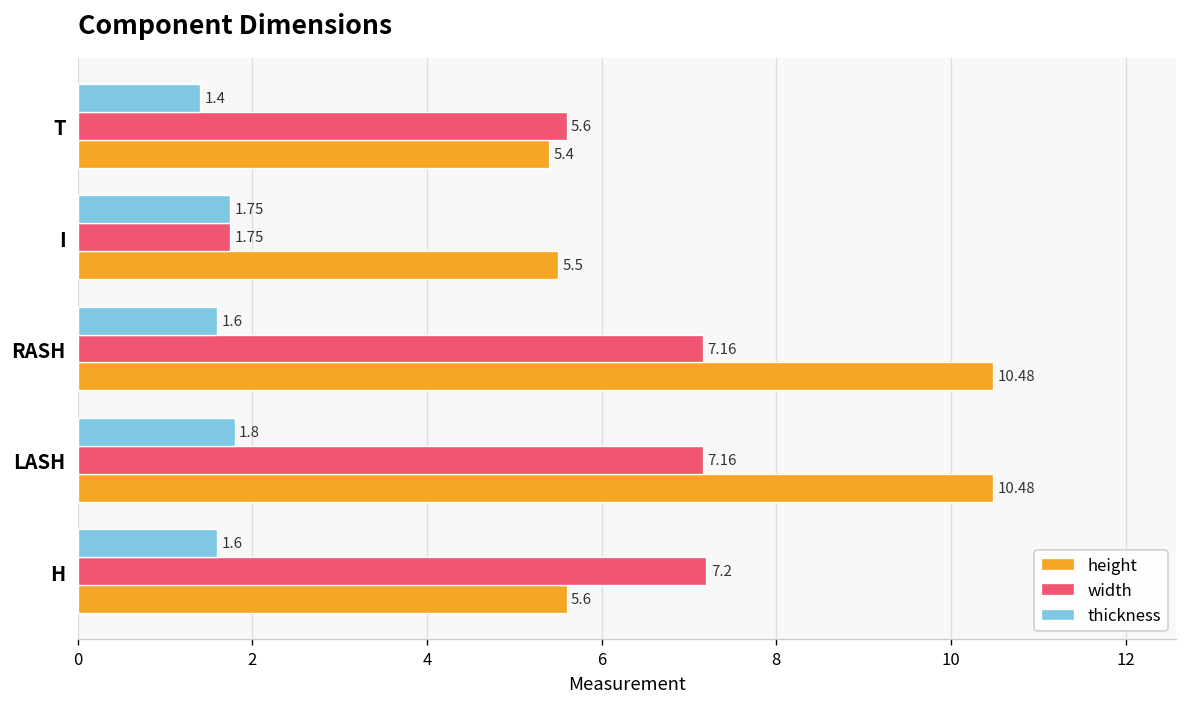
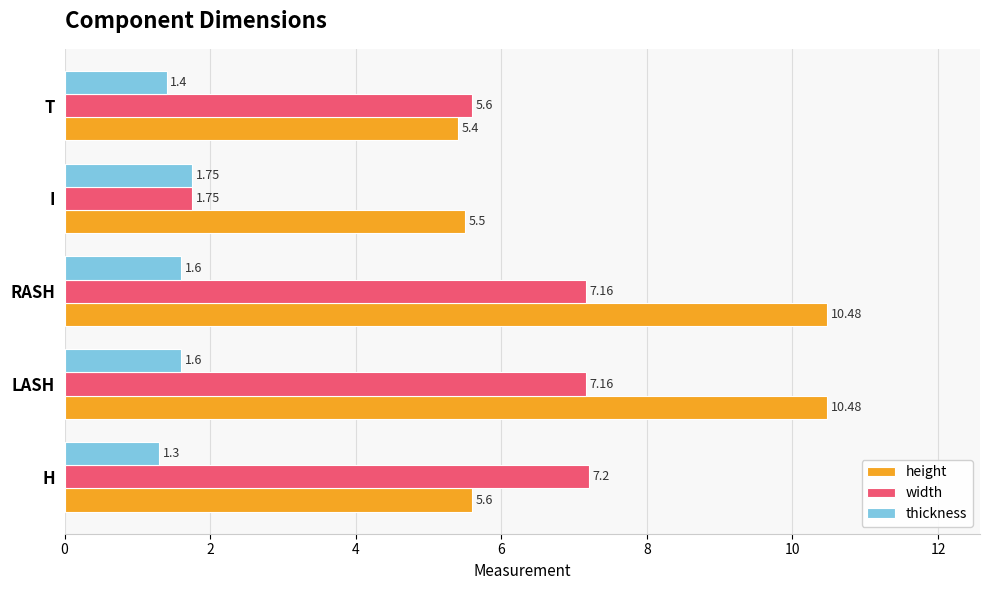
thickness, LASH: 1.8 -> 1.6
thickness, H: 1.6 -> 1.3
